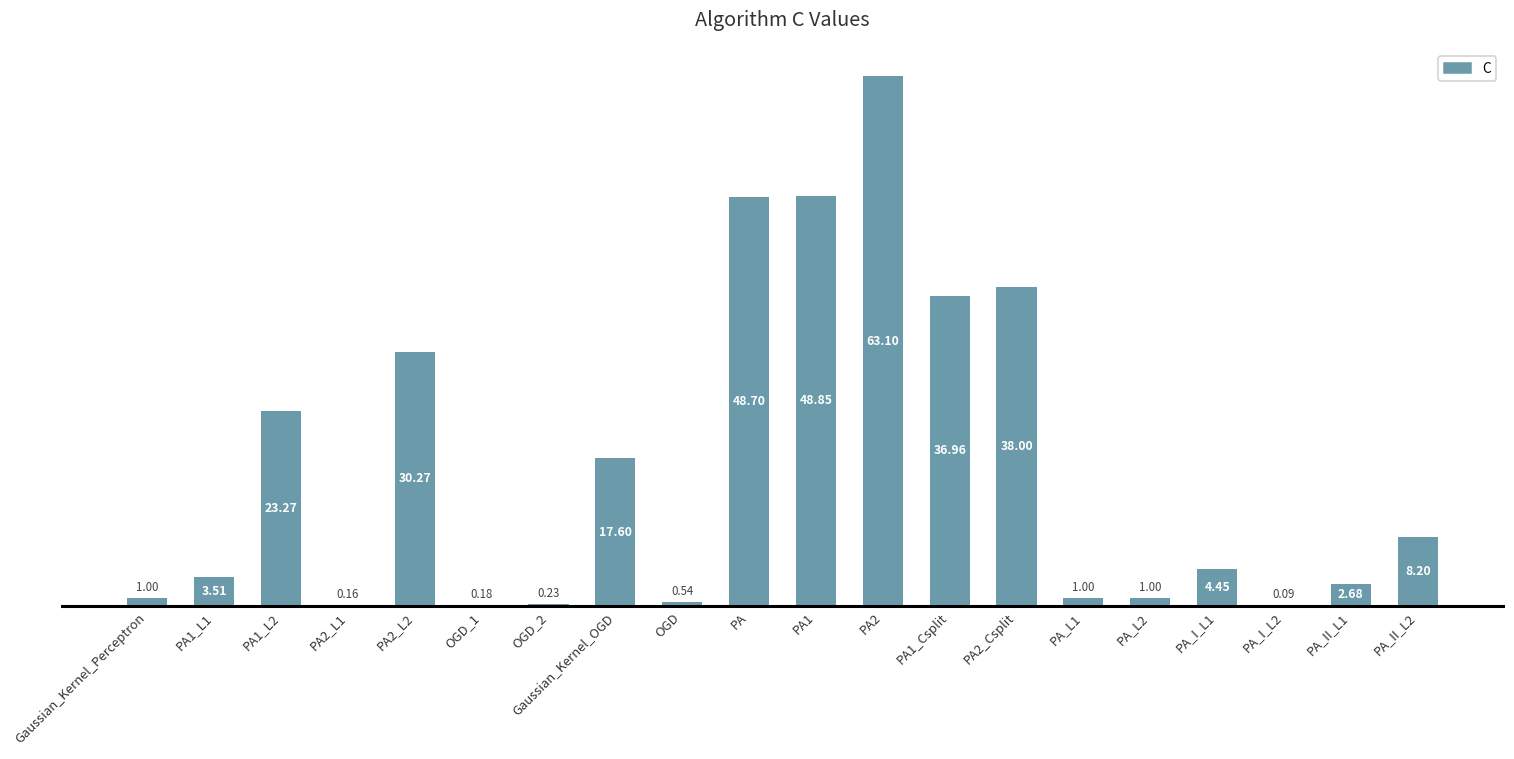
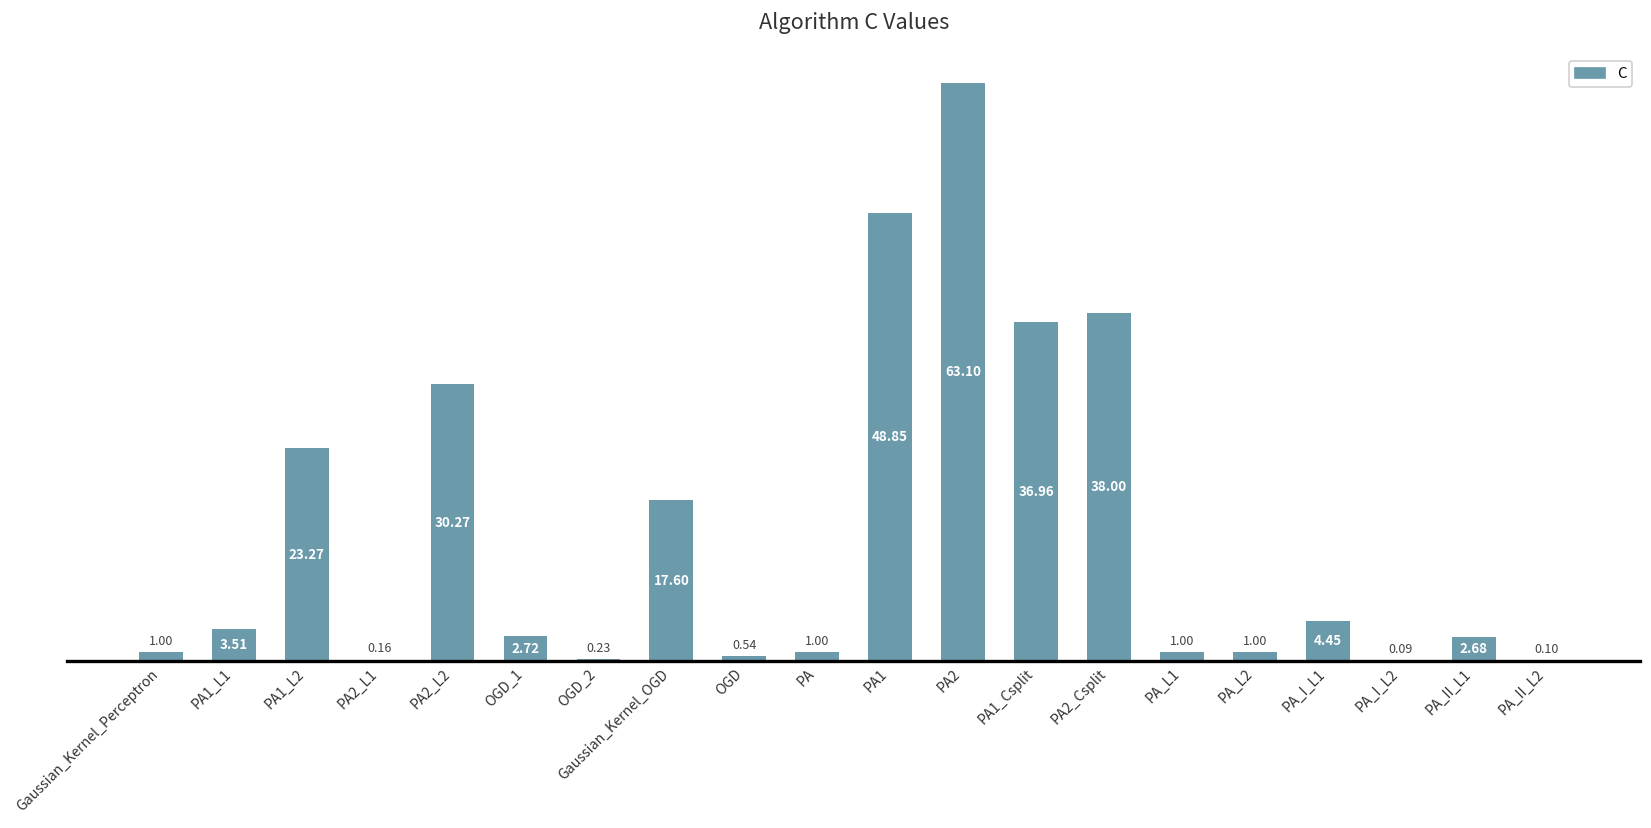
OGD_1: 0.18 -> 2.72
PA: 48.70 -> 1.00
PA_II_L2: 8.20 -> 0.10
